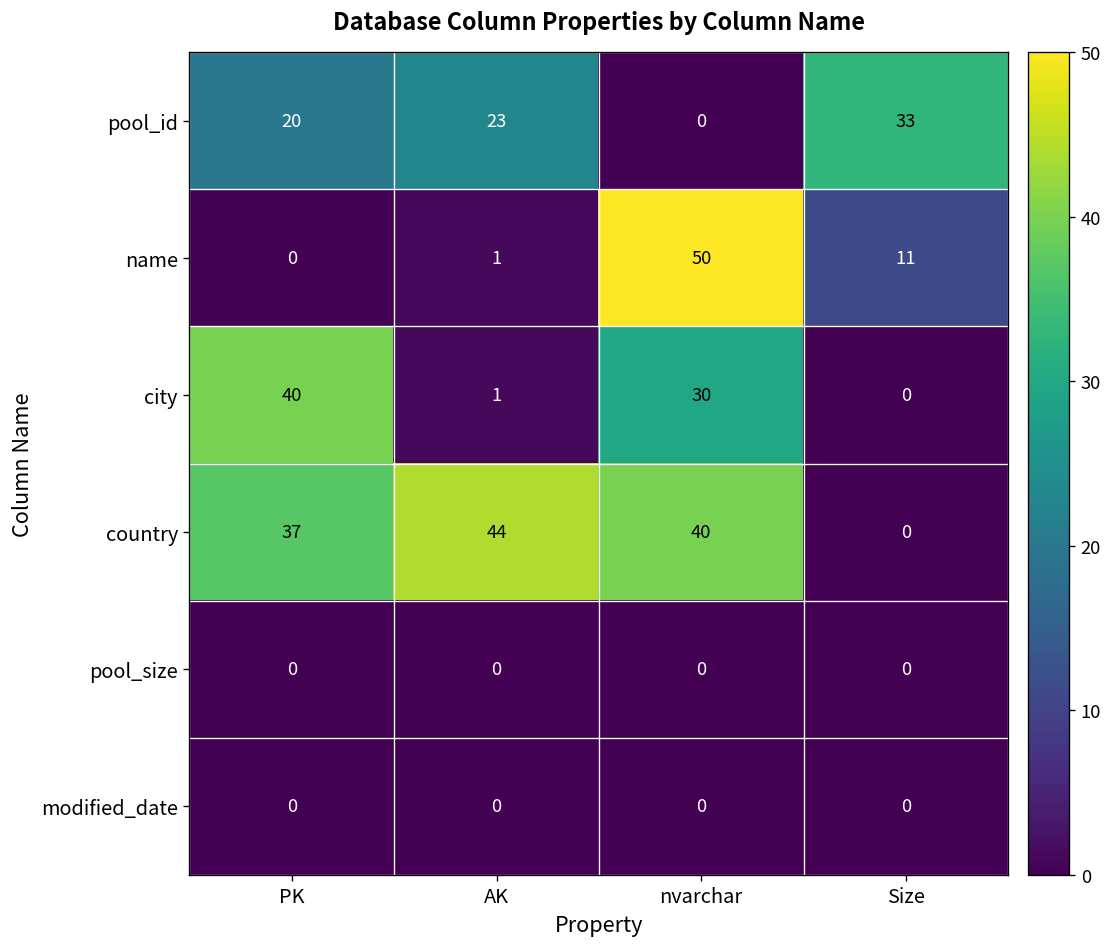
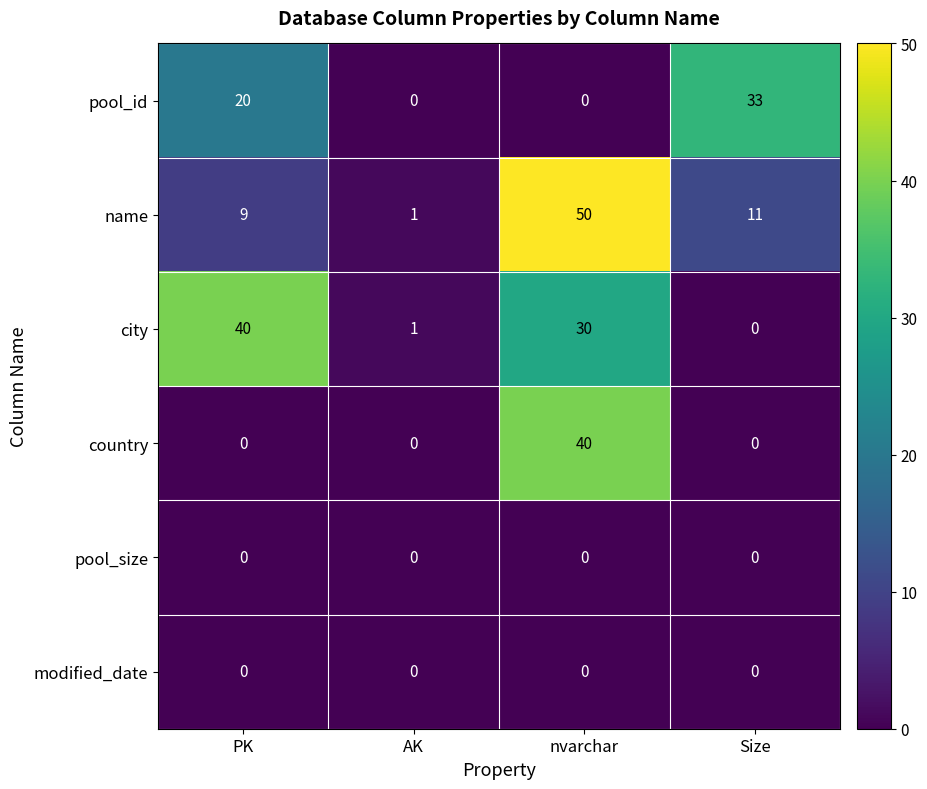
pool_id, AK: 23 -> 0
name, PK: 0 -> 9
country, PK: 37 -> 0
country, AK: 44 -> 0
